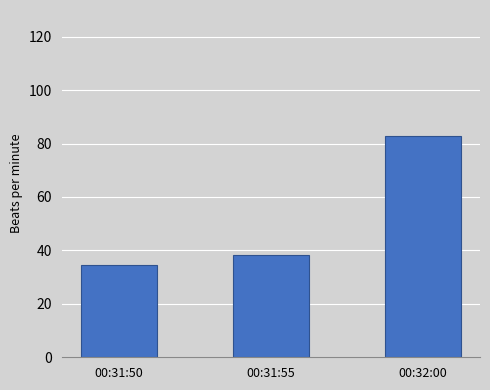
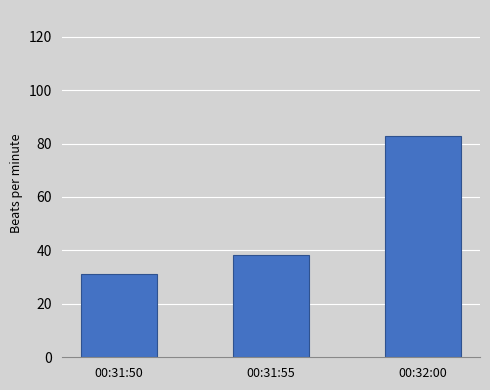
00:31:50: 35 -> 31
